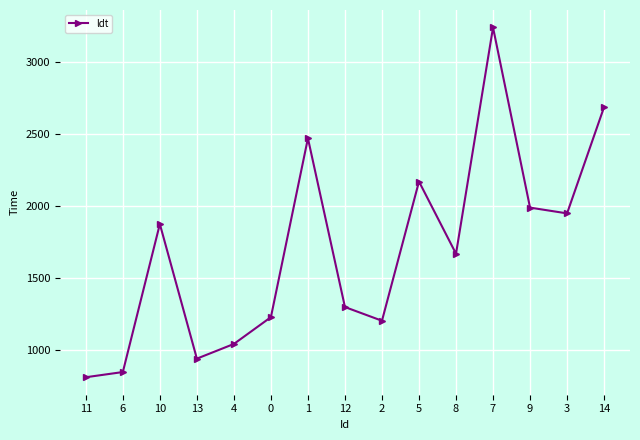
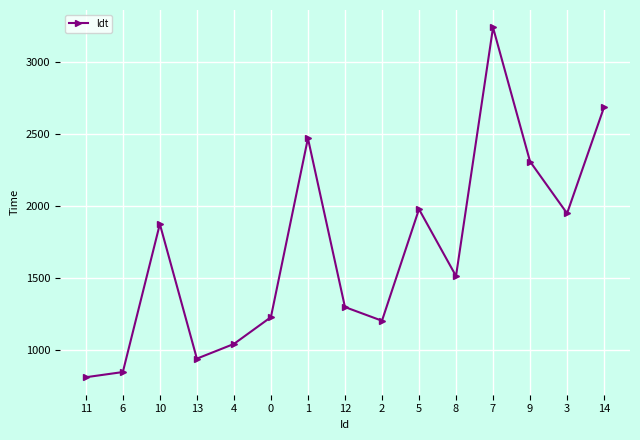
5: 2170 -> 1980
8: 1670 -> 1510
9: 1990 -> 2310
